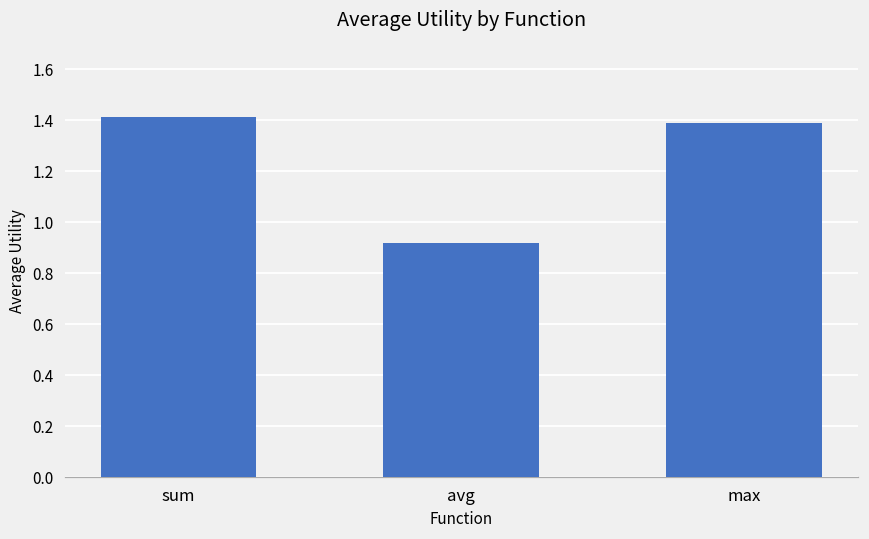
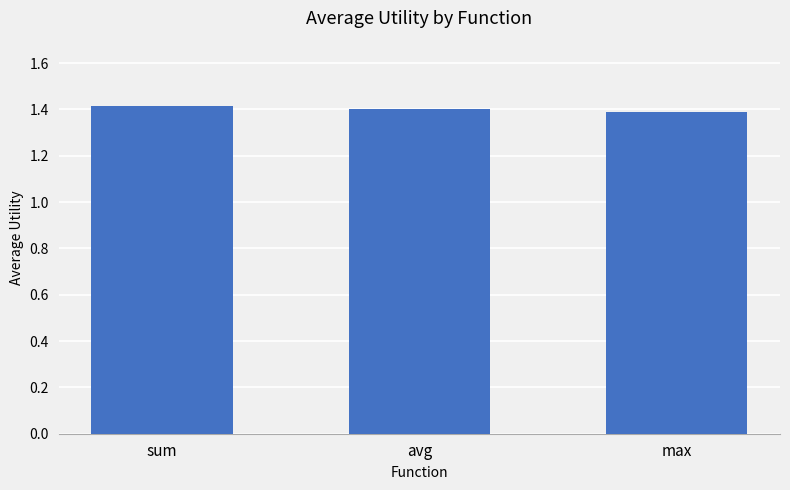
avg: 0.92 -> 1.40
